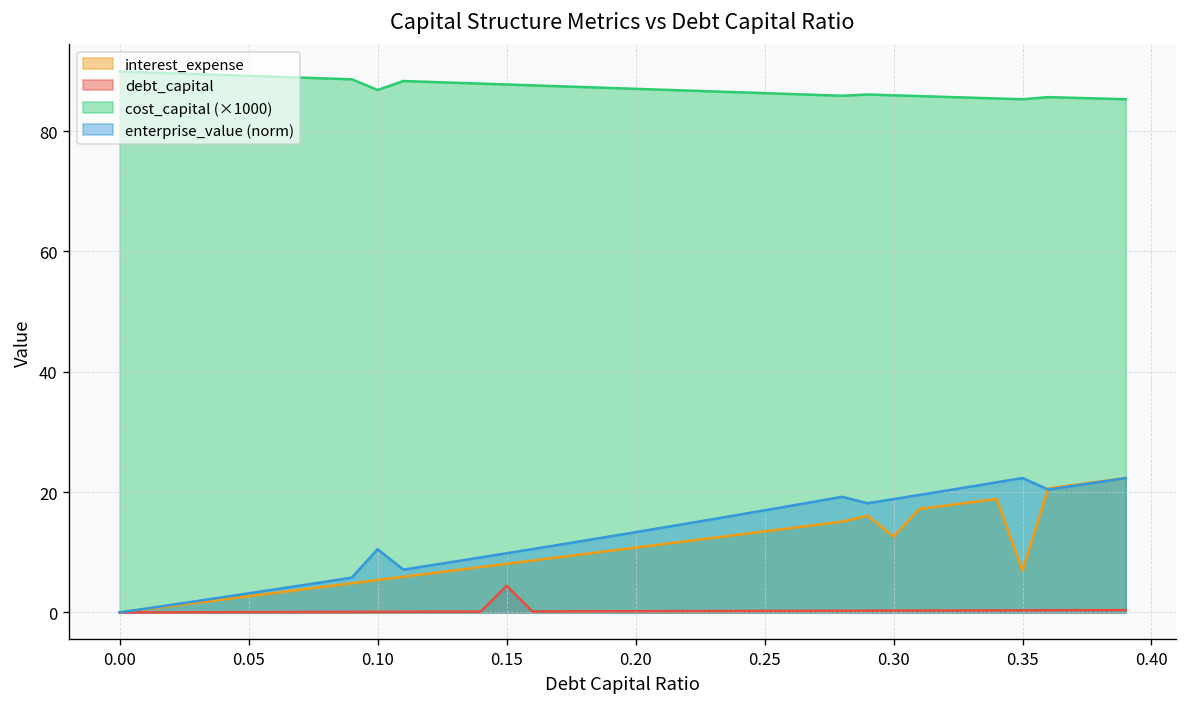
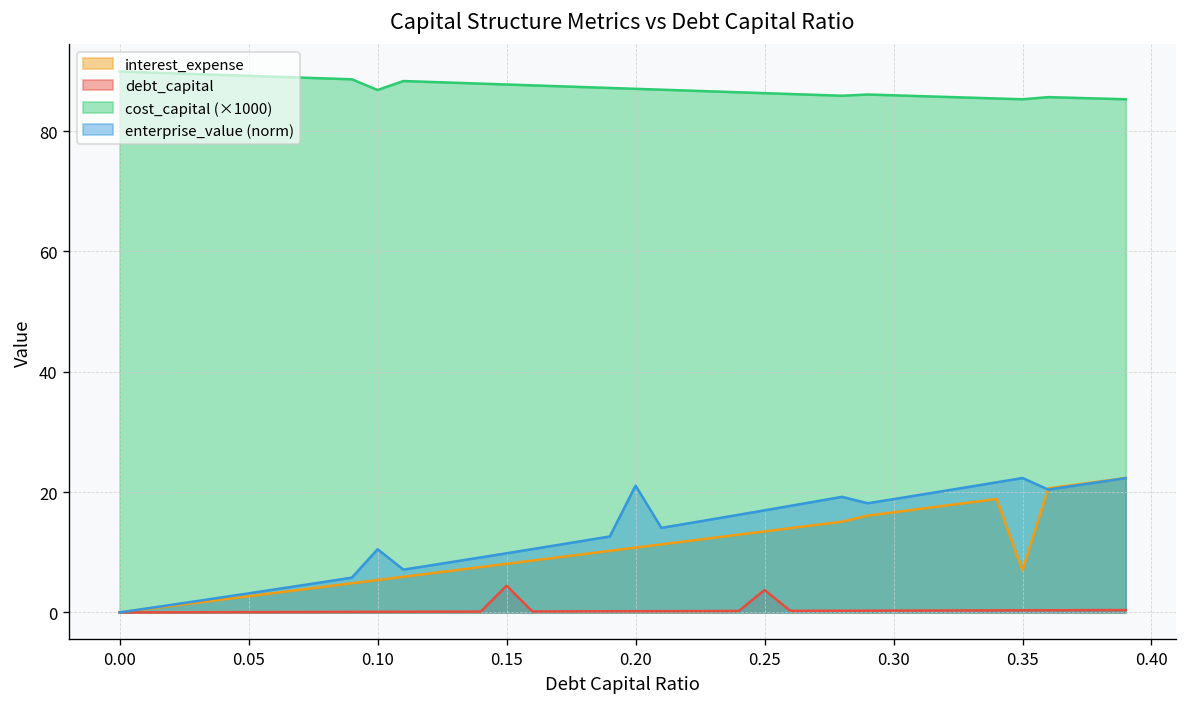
enterprise_value (norm), 0.20: 13 -> 21
debt_capital, 0.25: 0 -> 4
interest_expense, 0.30: 13 -> 17
